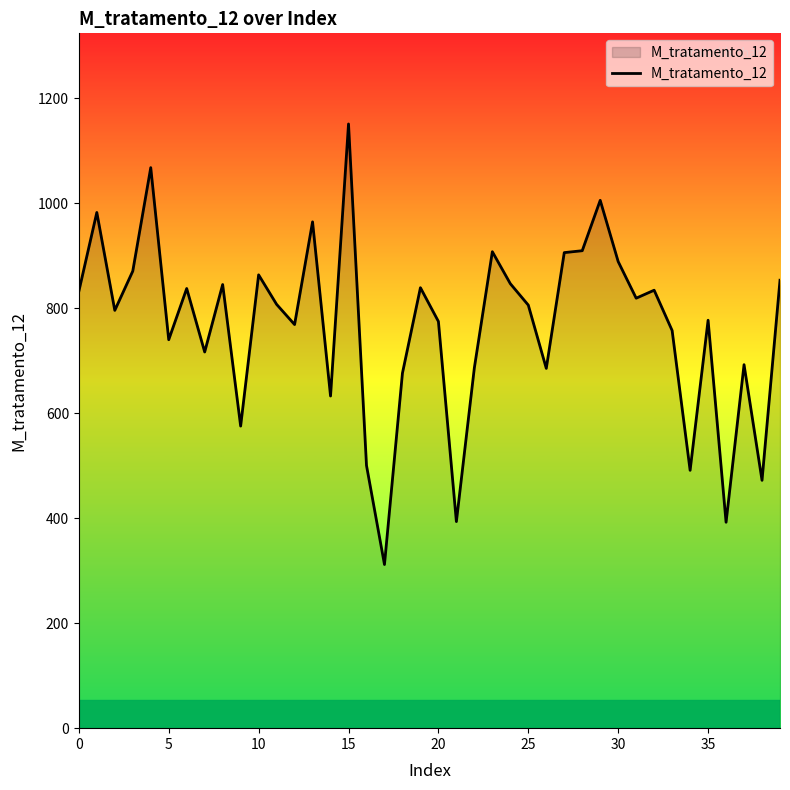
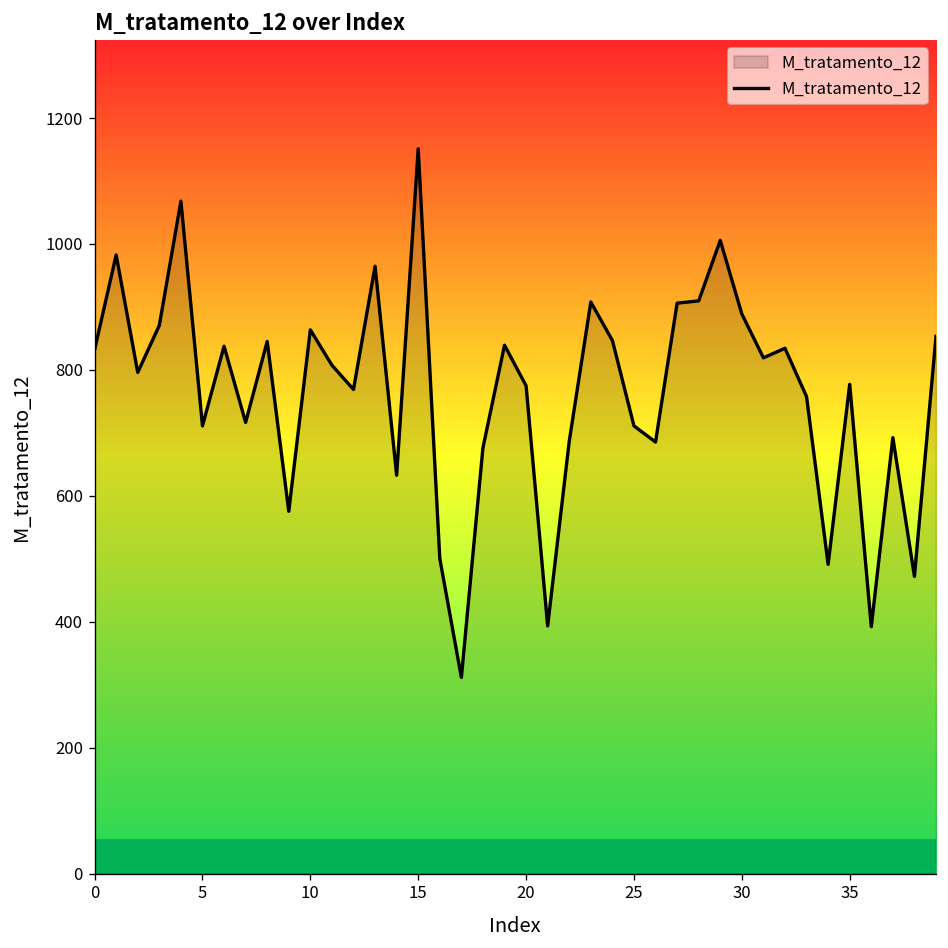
5: 740 -> 710
25: 810 -> 710
